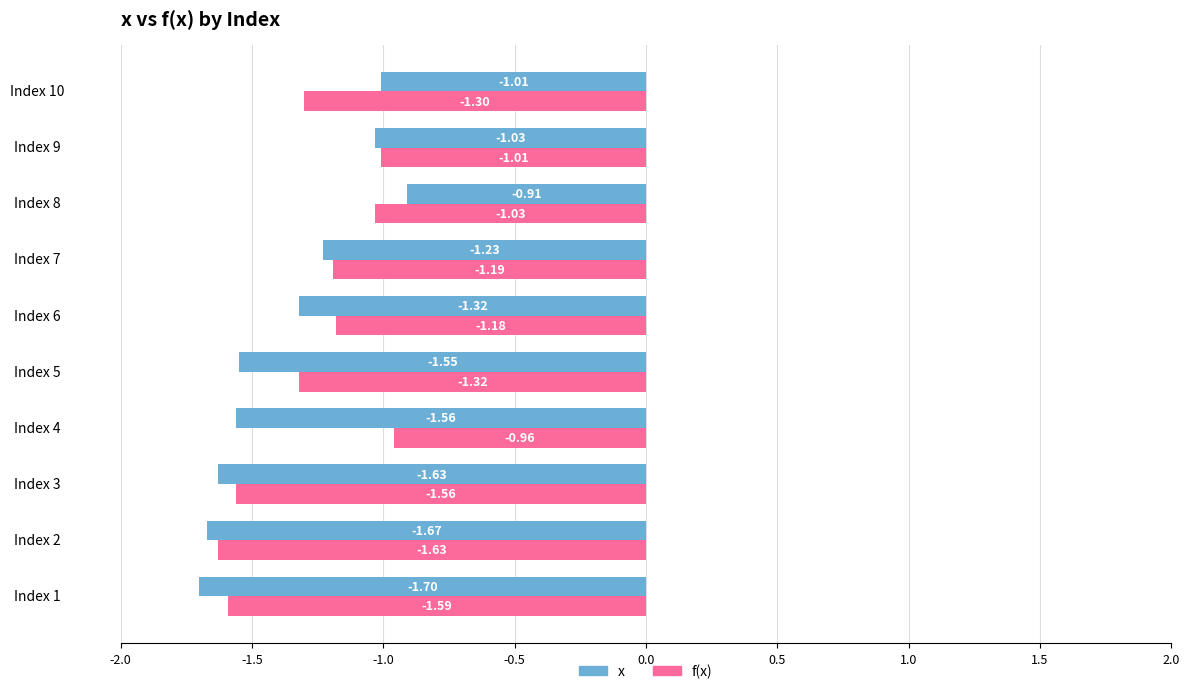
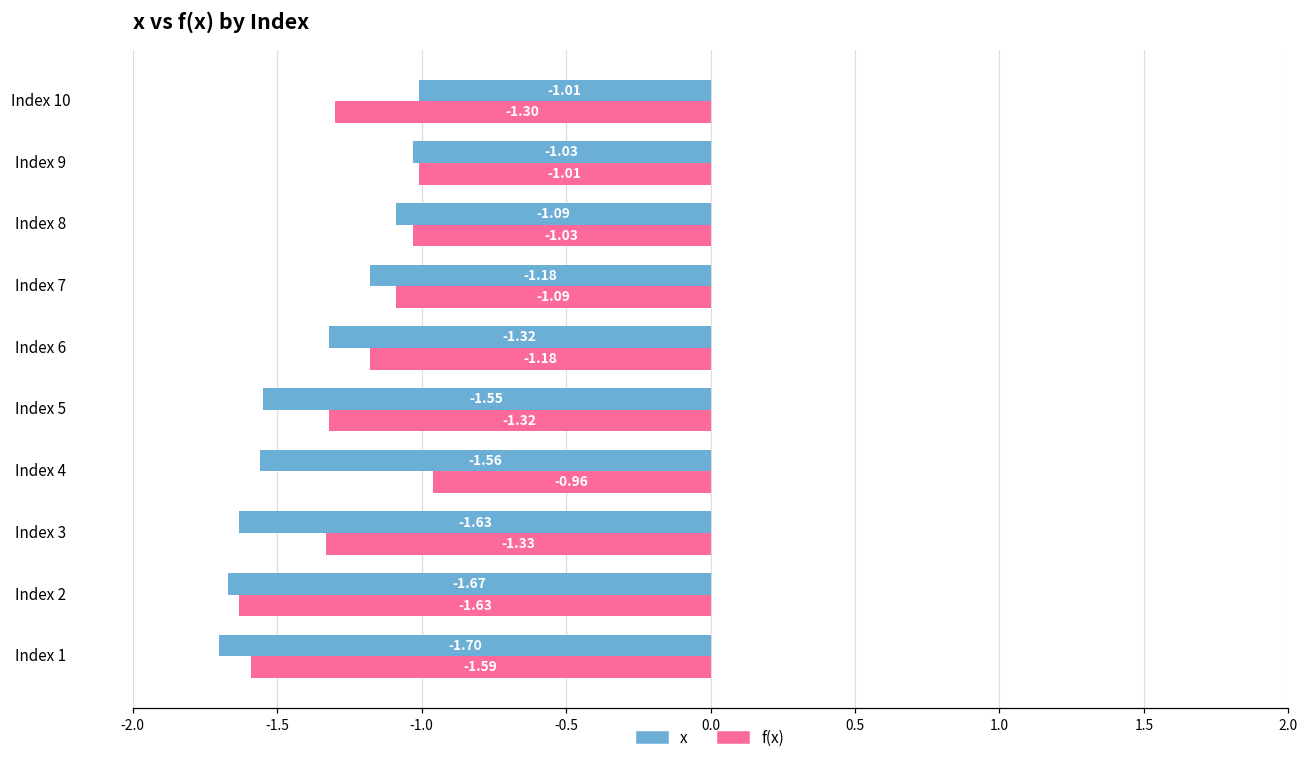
x, Index 8: -0.91 -> -1.09
x, Index 7: -1.23 -> -1.18
f(x), Index 7: -1.19 -> -1.09
f(x), Index 3: -1.56 -> -1.33
